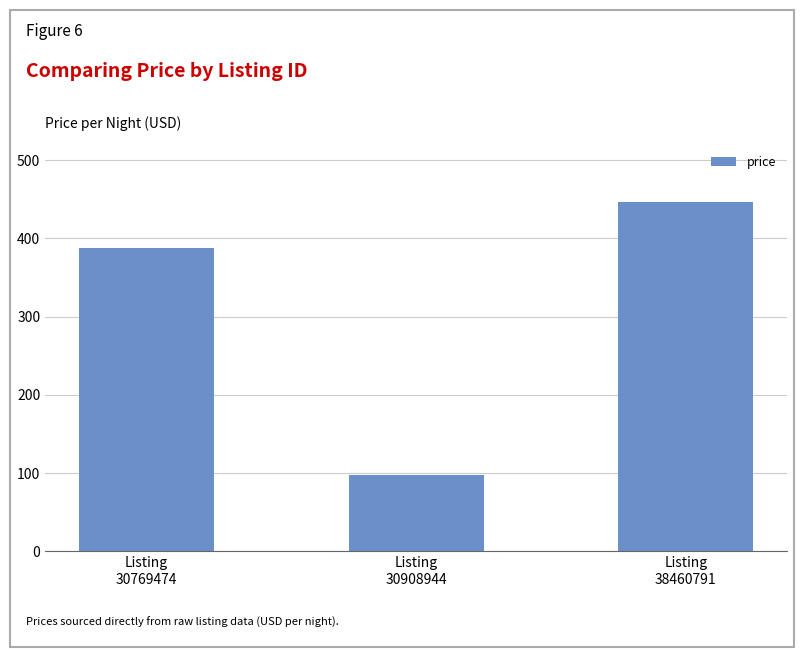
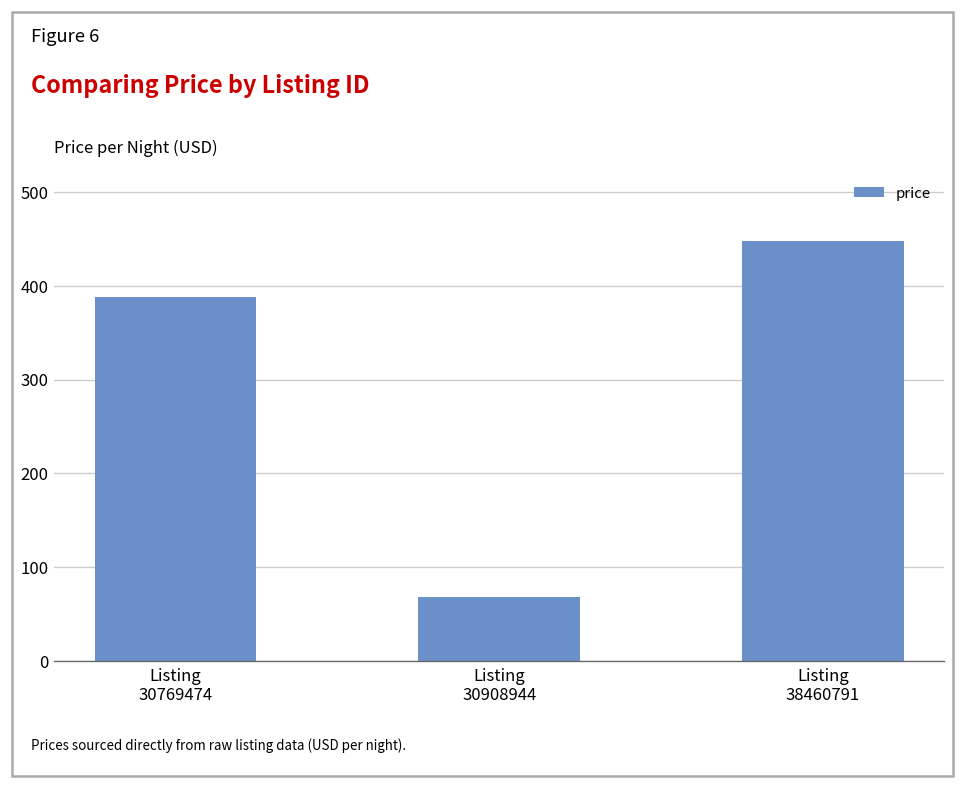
Listing 30908944: 100 -> 70
